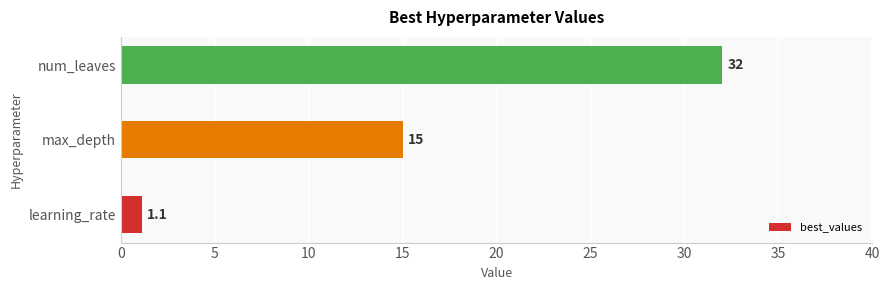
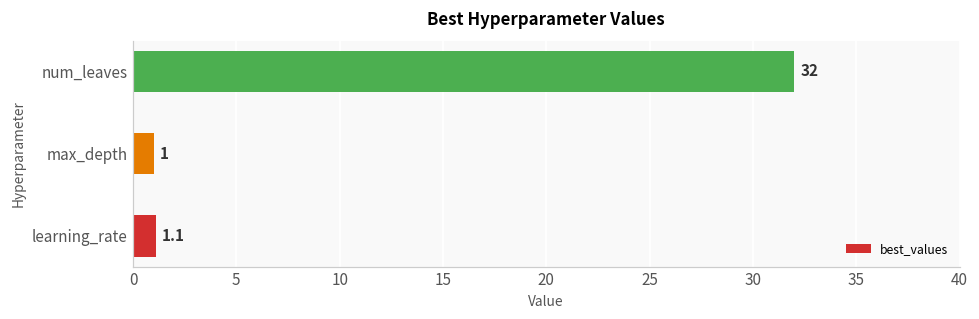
max_depth: 15 -> 1
